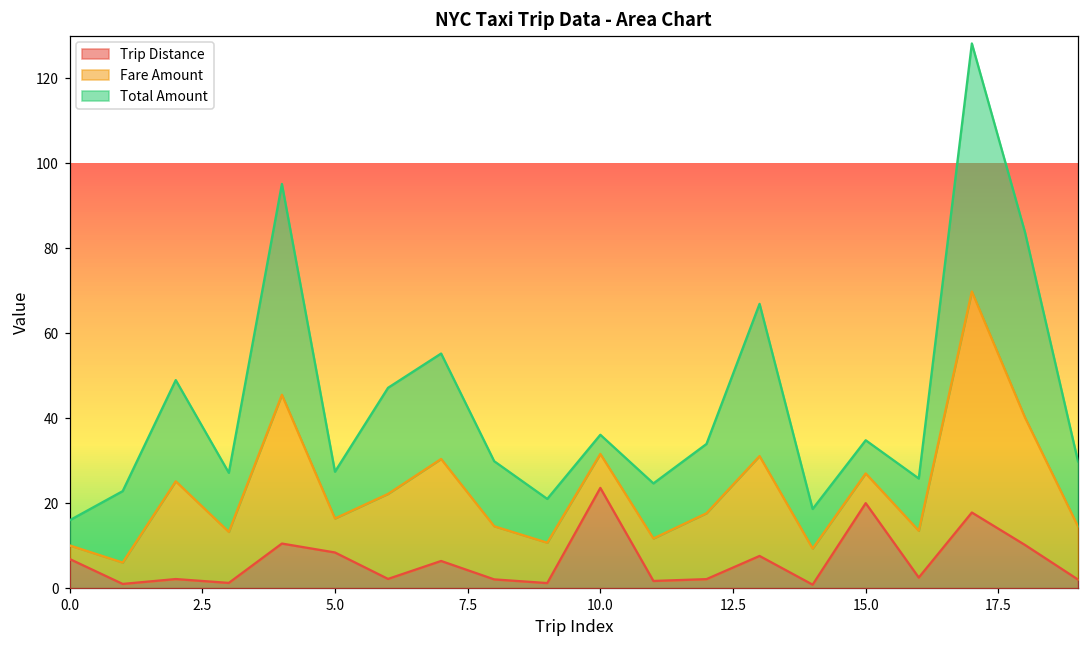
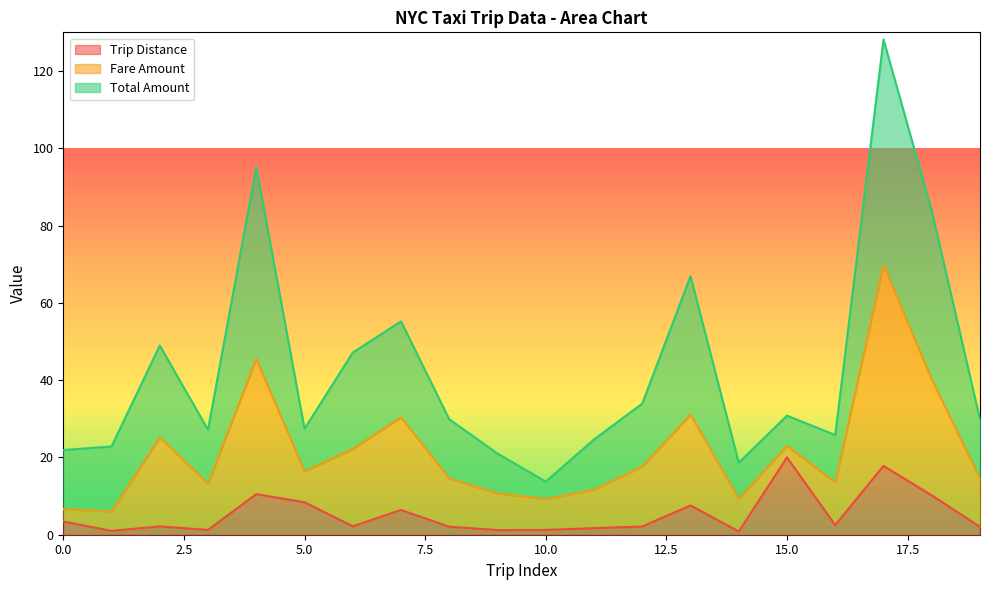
Trip Distance, 0.0: 7 -> 3
Total Amount, 0.0: 6 -> 15
Trip Distance, 10.0: 24 -> 1
Fare Amount, 15.0: 7 -> 3
